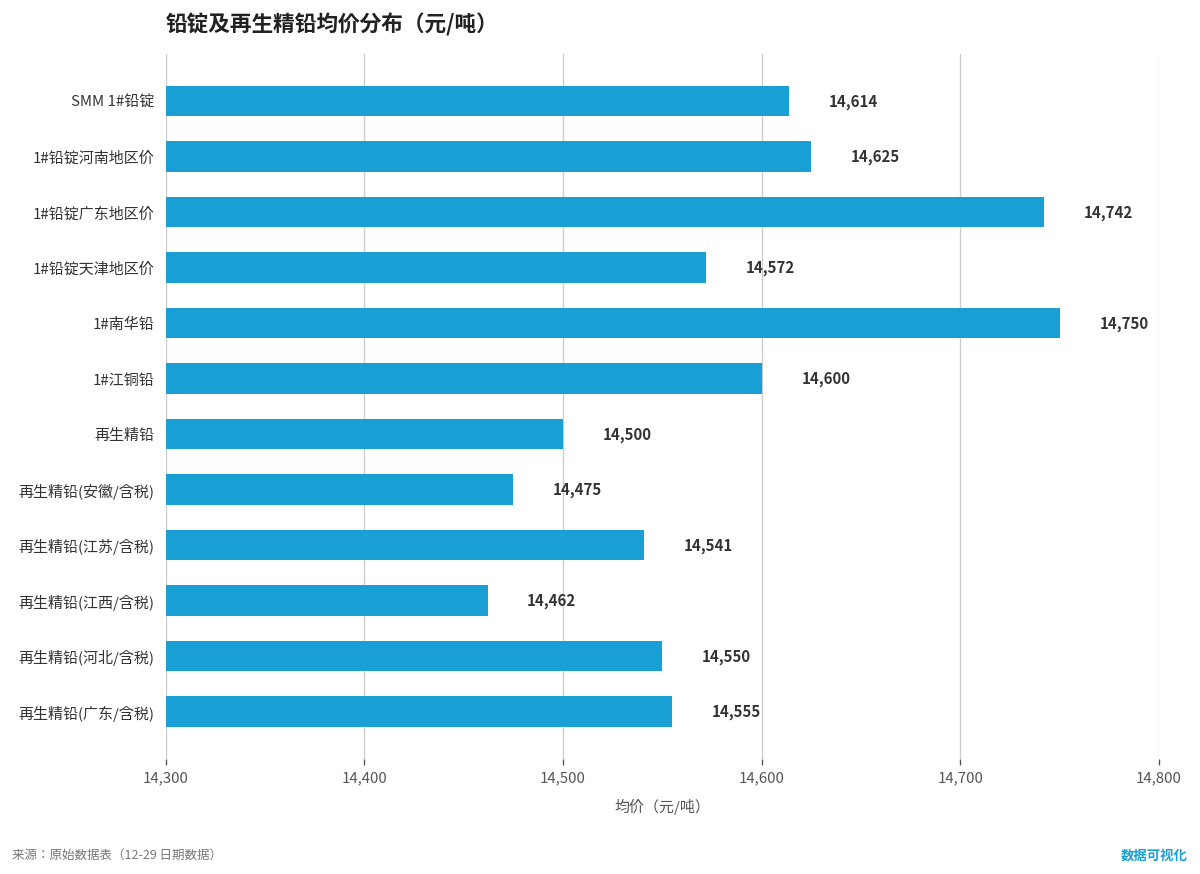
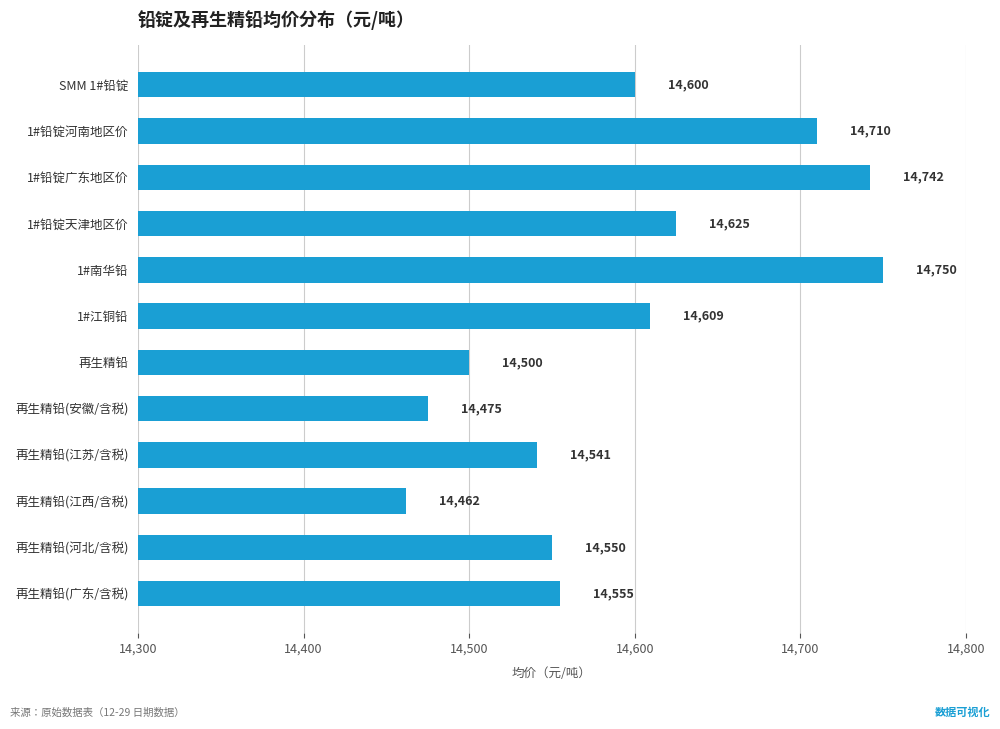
SMM 1#铅锭: 14,614 -> 14,600
1#铅锭河南地区价: 14,625 -> 14,710
1#铅锭天津地区价: 14,572 -> 14,625
1#江铜铅: 14,600 -> 14,609
